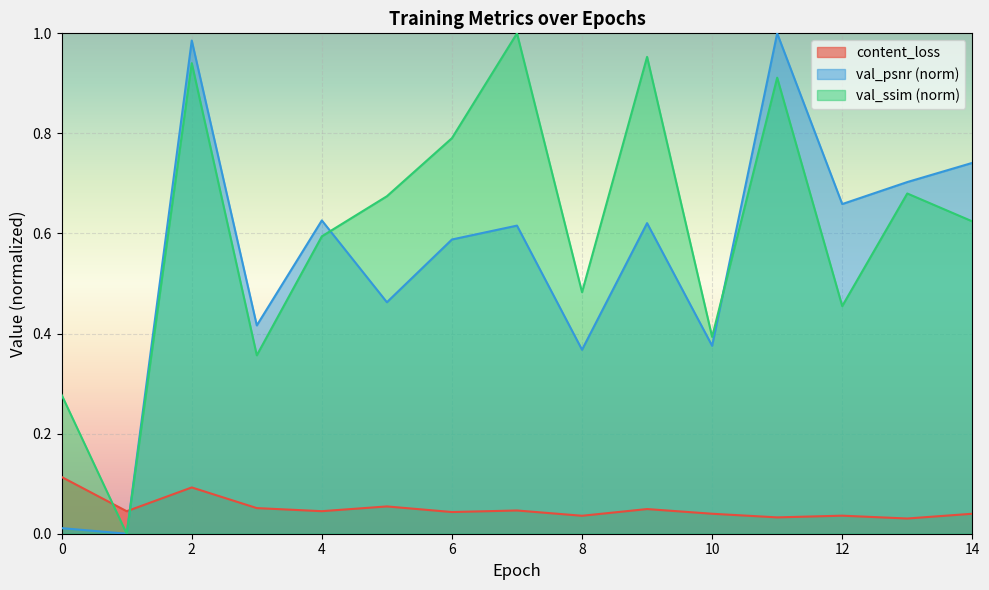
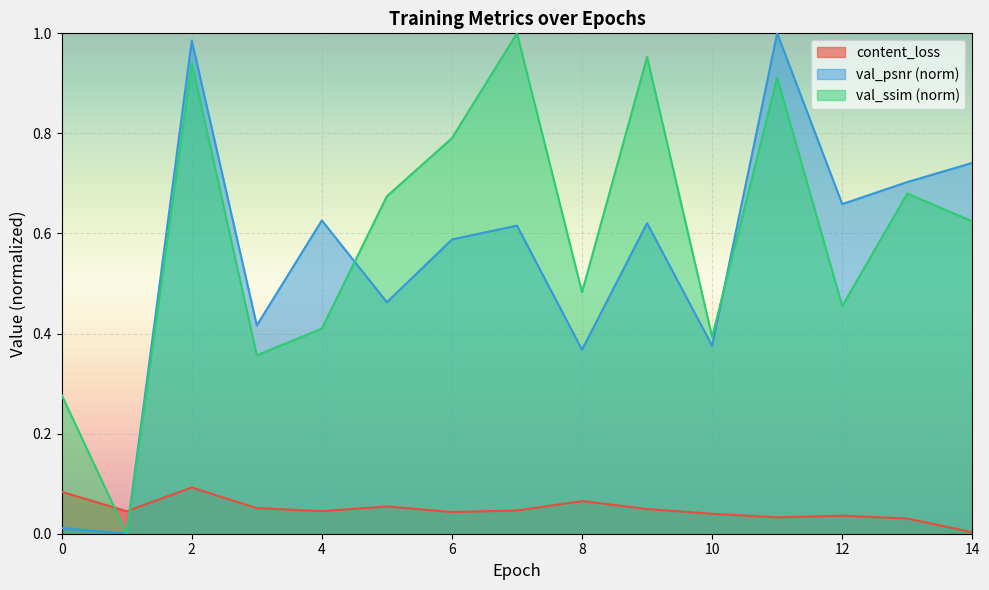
content_loss, 0: 0.11 -> 0.08
val_ssim (norm), 4: 0.59 -> 0.41
content_loss, 8: 0.04 -> 0.07
content_loss, 14: 0.04 -> 0.00
